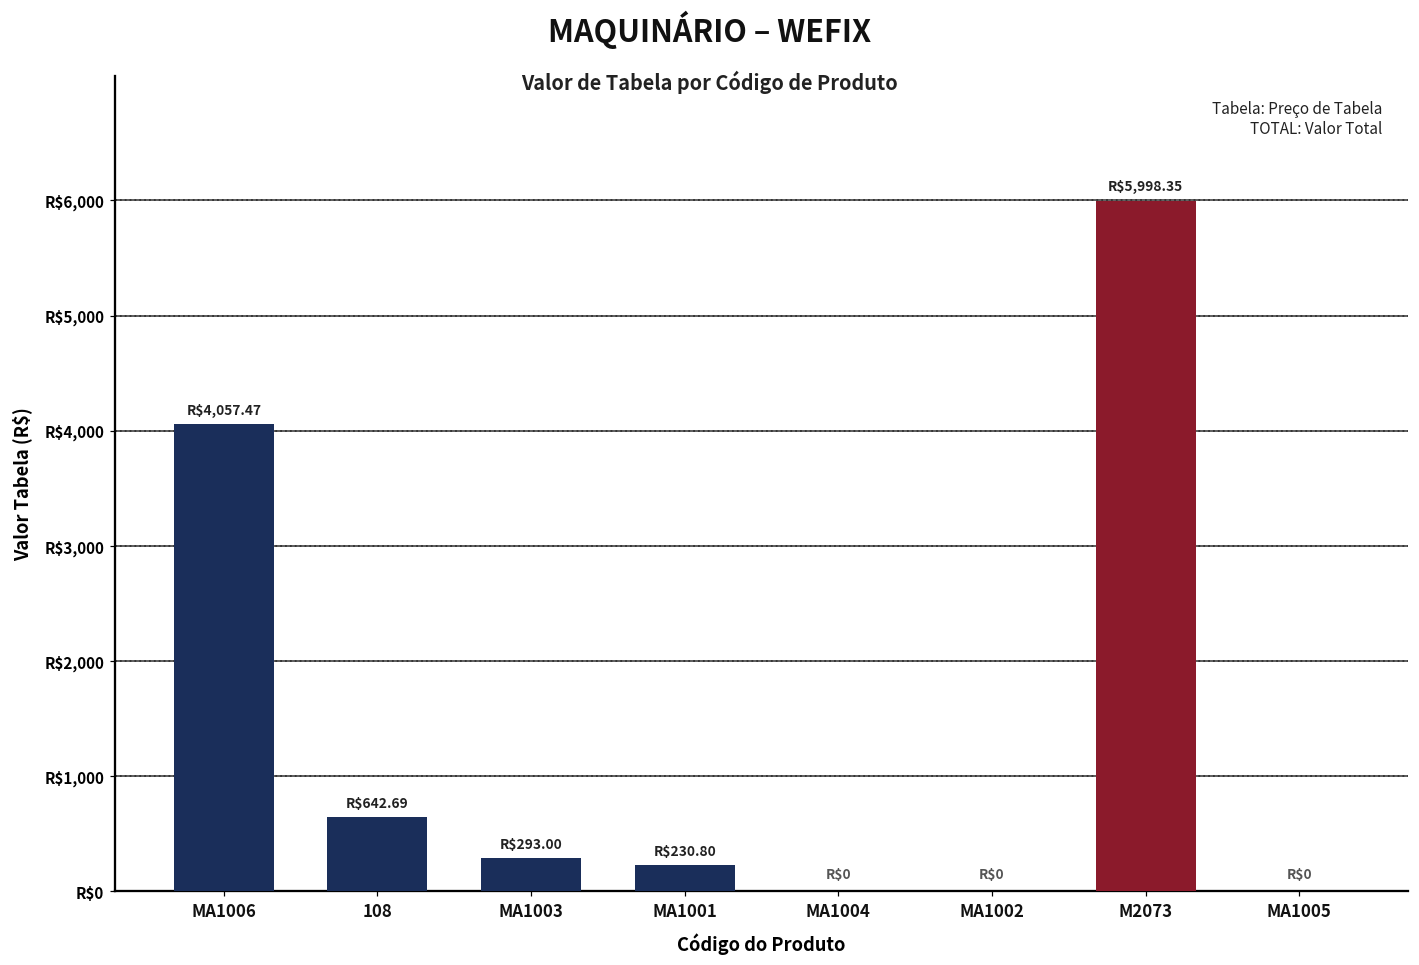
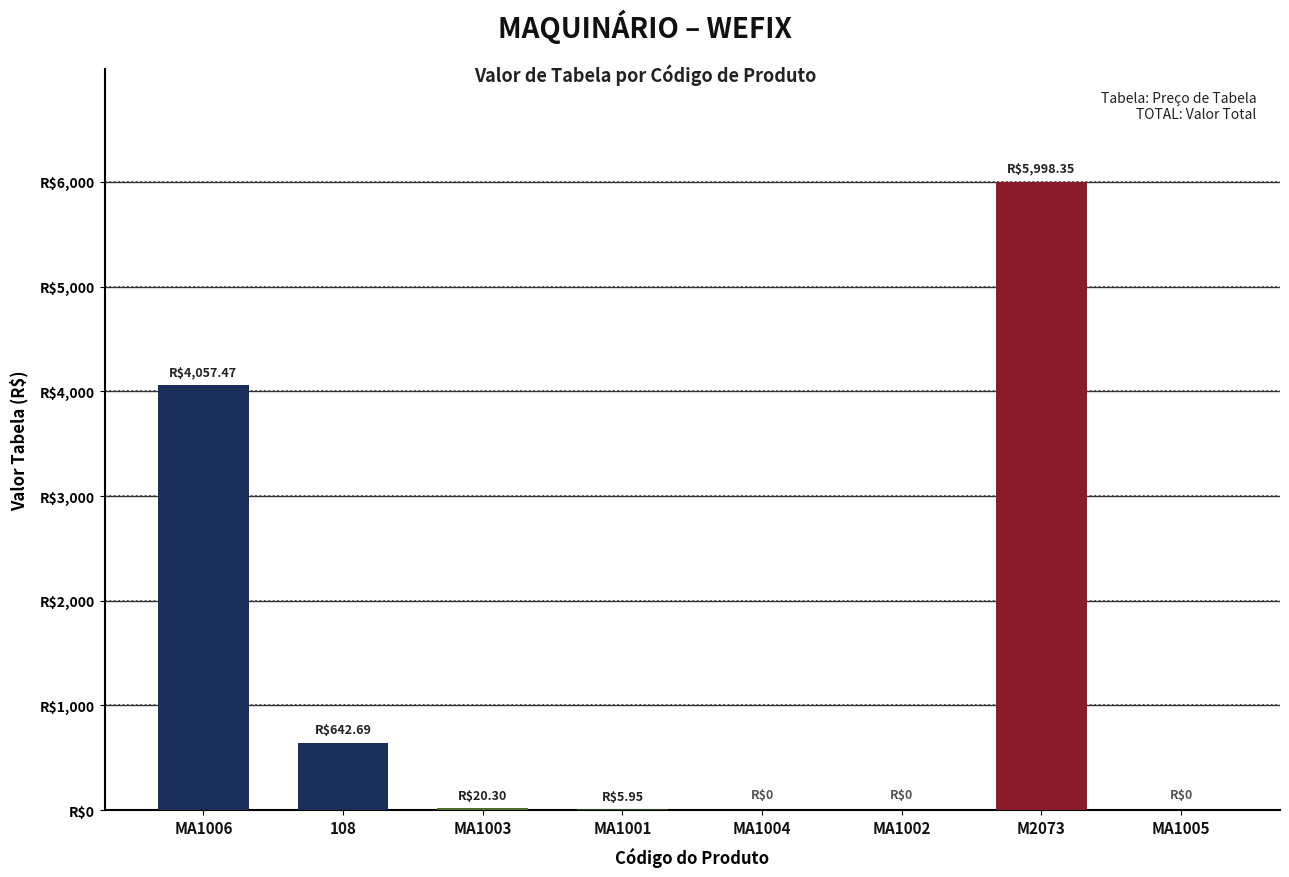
MA1003: $293.00 -> $20.30
MA1001: $230.80 -> $5.95
